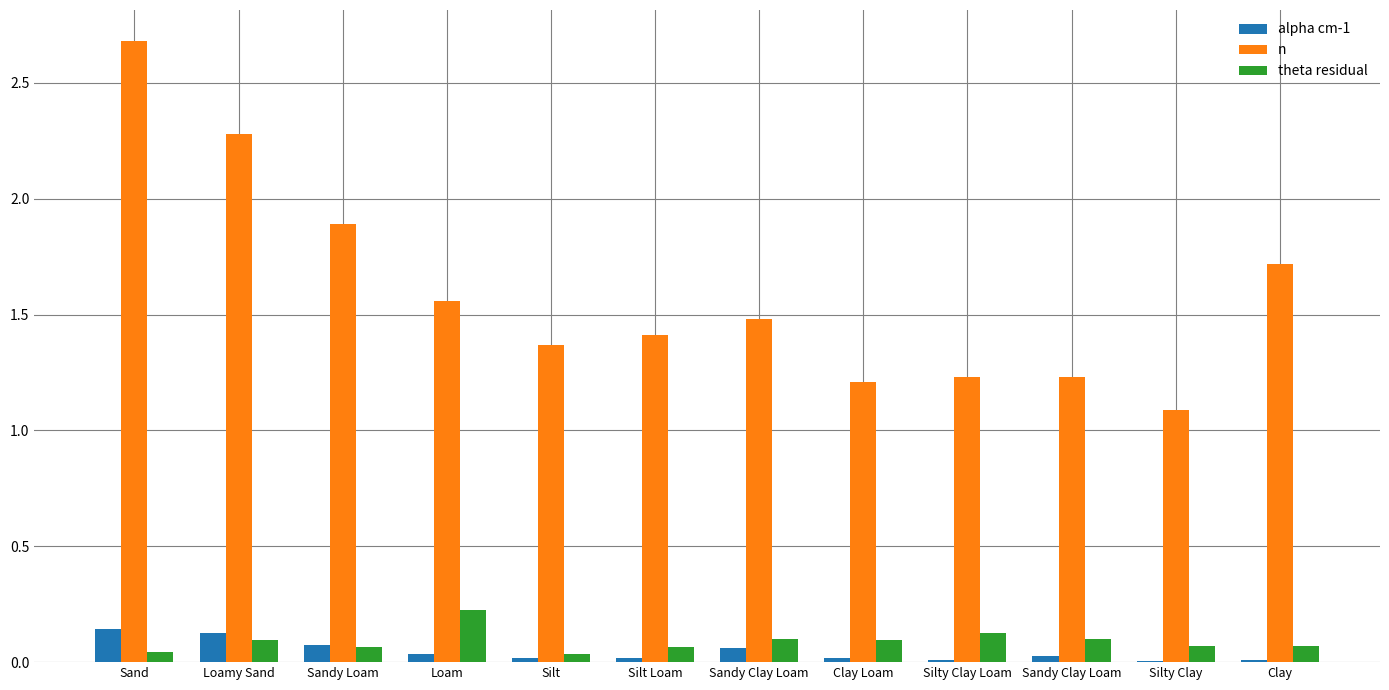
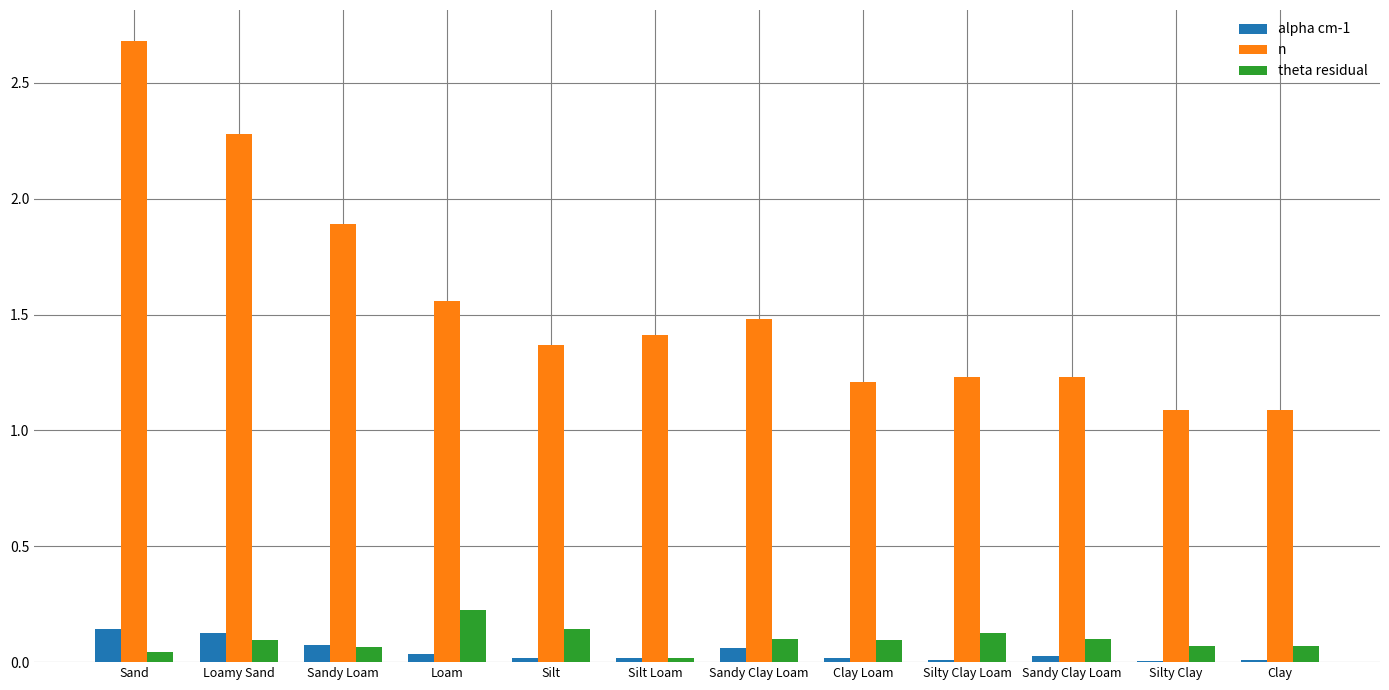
theta residual, Silt: 0.03 -> 0.14
theta residual, Silt Loam: 0.07 -> 0.02
n, Clay: 1.72 -> 1.09
